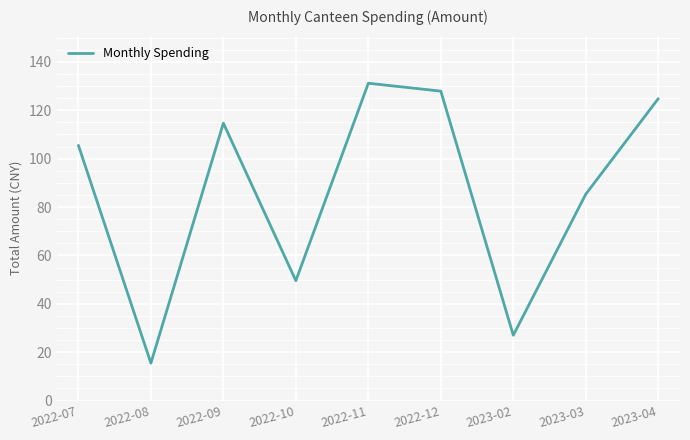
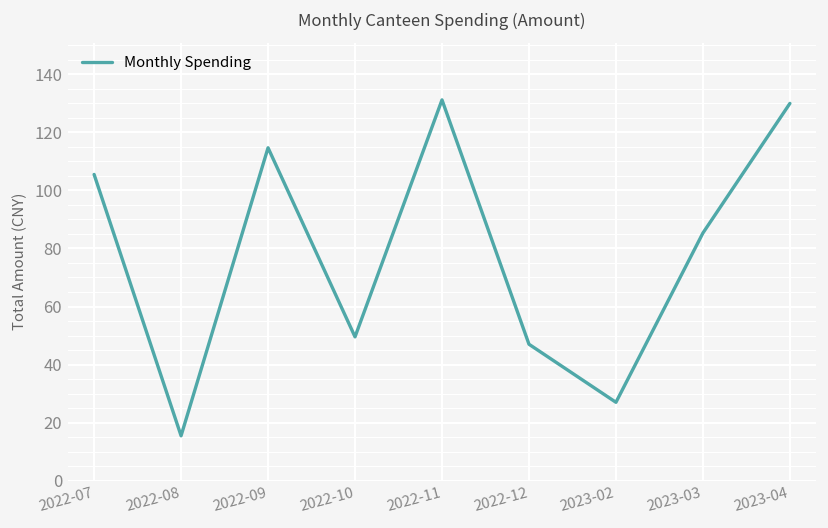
2022-12: 128 -> 47
2023-04: 125 -> 130
